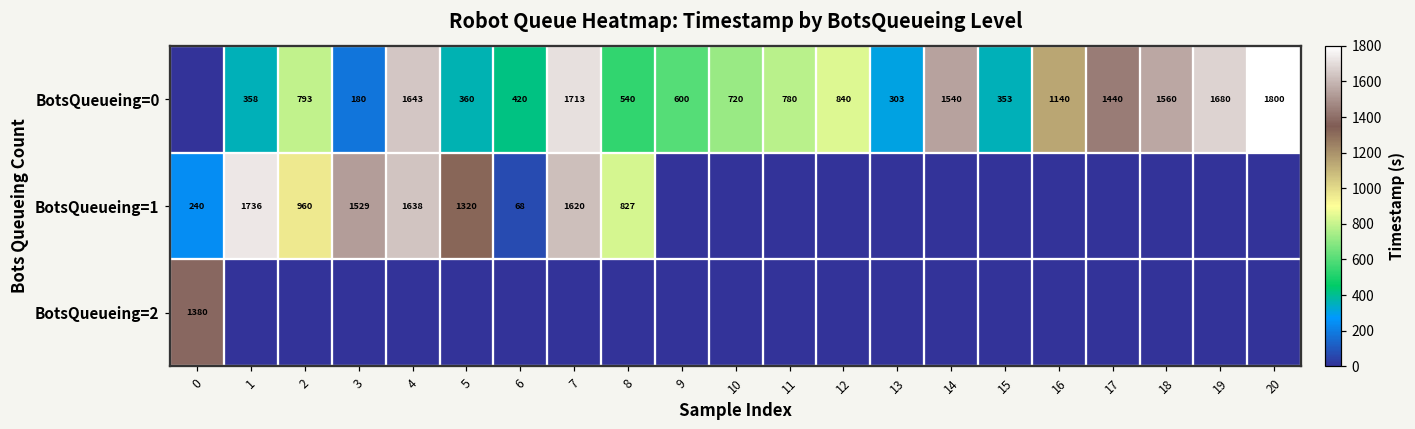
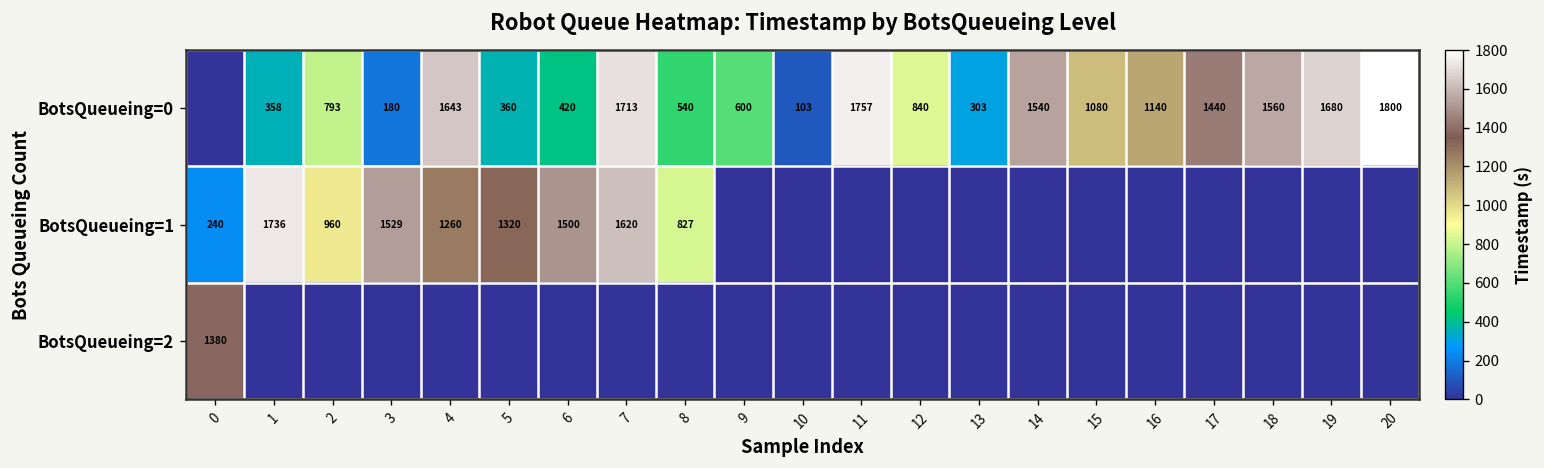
BotsQueueing=0, 10: 720 -> 103
BotsQueueing=0, 11: 780 -> 1757
BotsQueueing=0, 15: 353 -> 1080
BotsQueueing=1, 4: 1638 -> 1260
BotsQueueing=1, 6: 68 -> 1500
